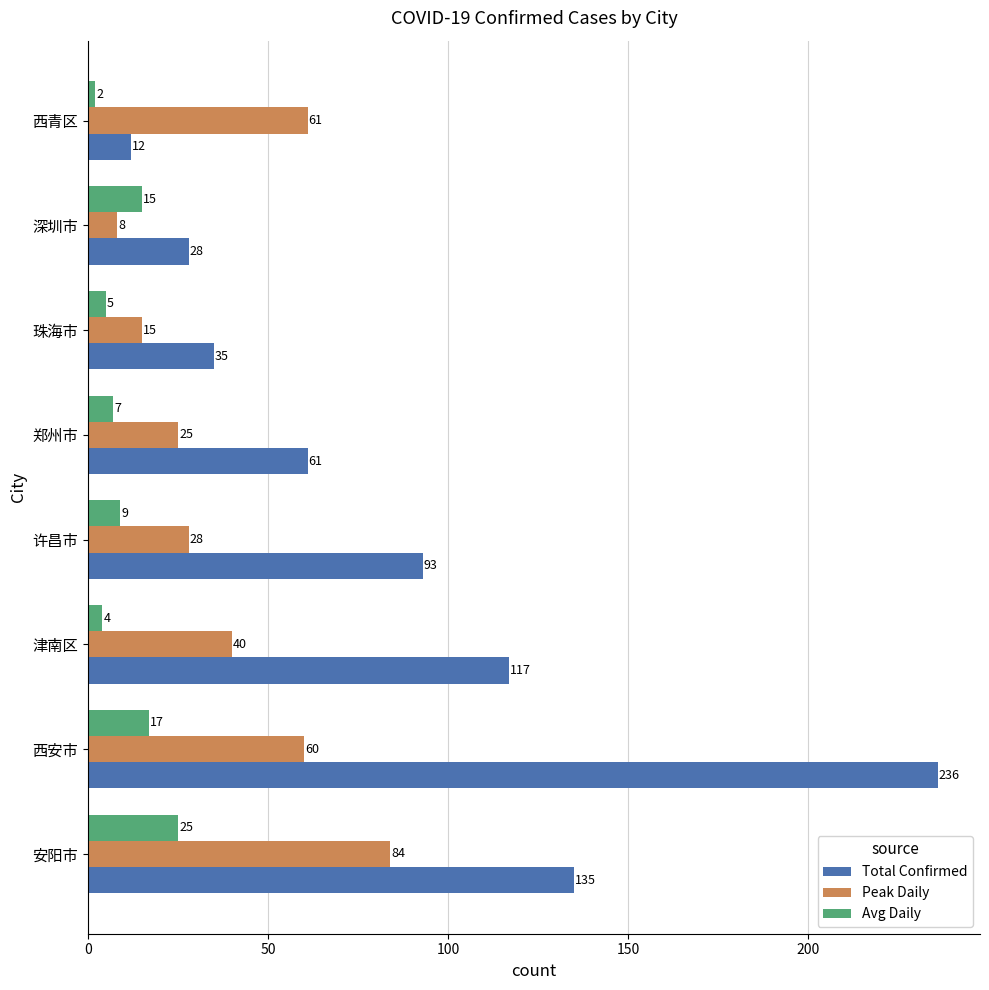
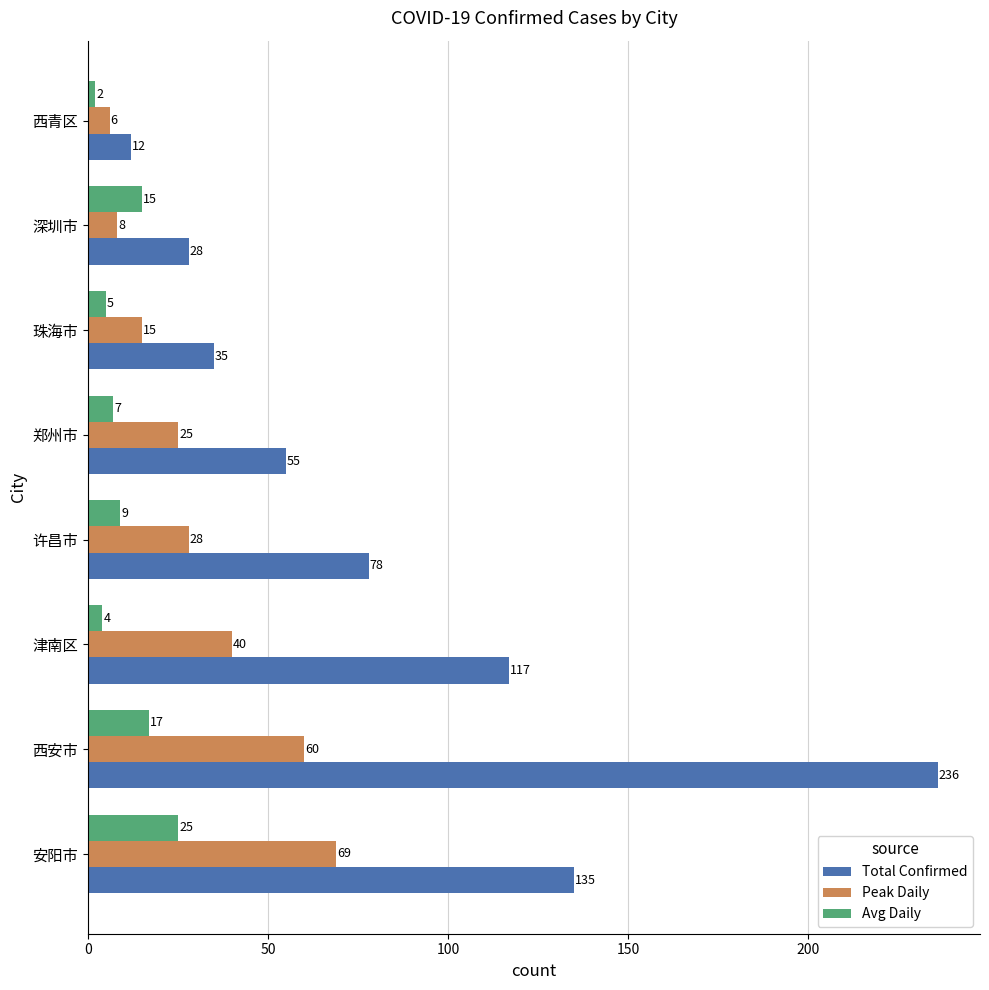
Peak Daily, 西青区: 61 -> 6
Total Confirmed, 郑州市: 61 -> 55
Total Confirmed, 许昌市: 93 -> 78
Peak Daily, 安阳市: 84 -> 69
